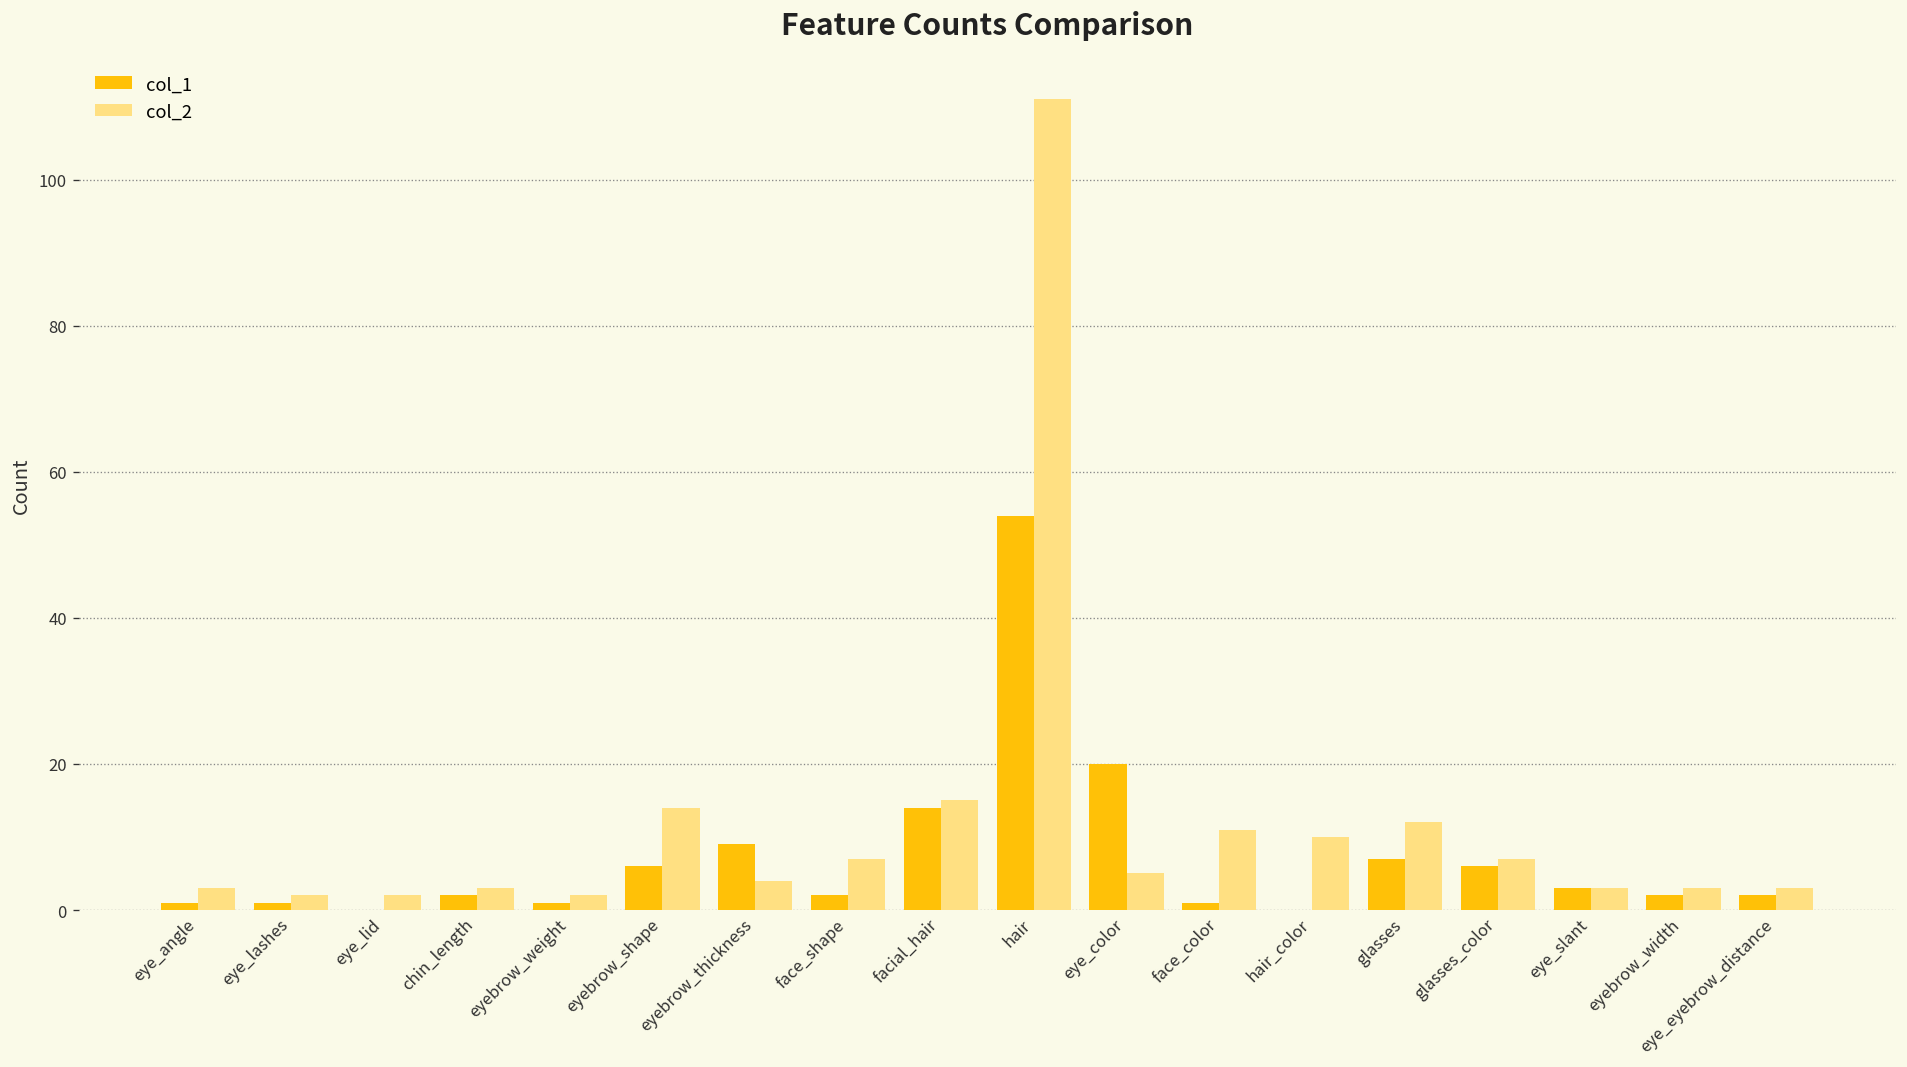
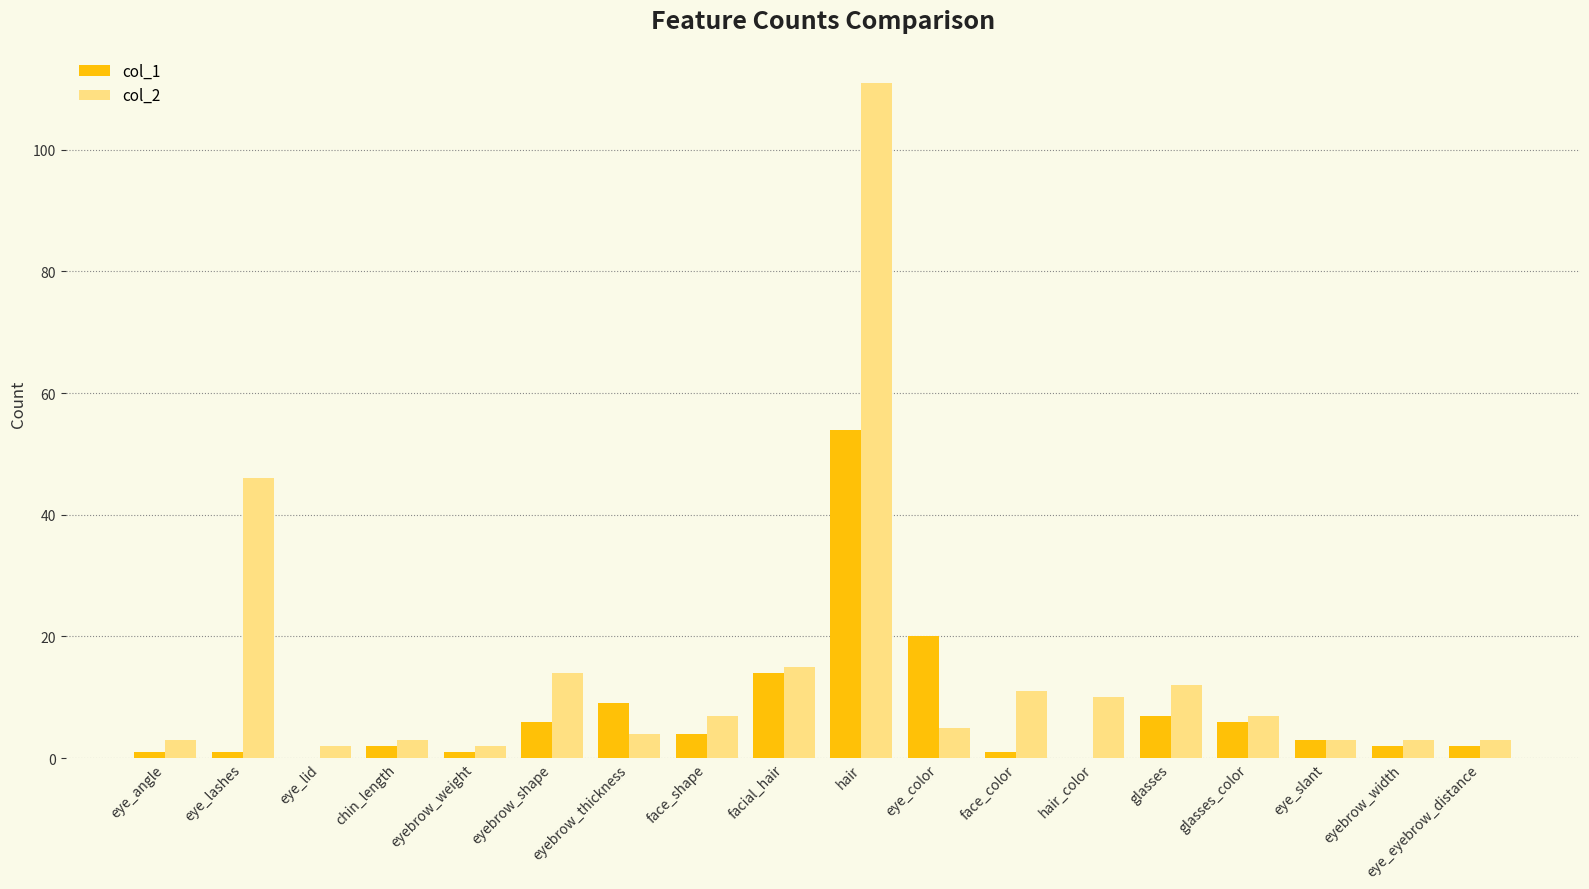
col_2, eye_lashes: 2 -> 46
col_1, face_shape: 2 -> 4
